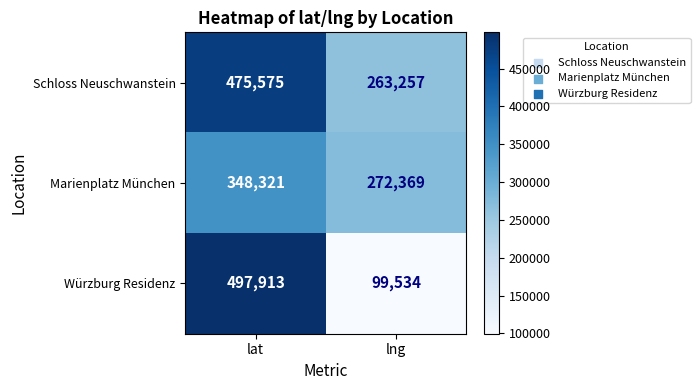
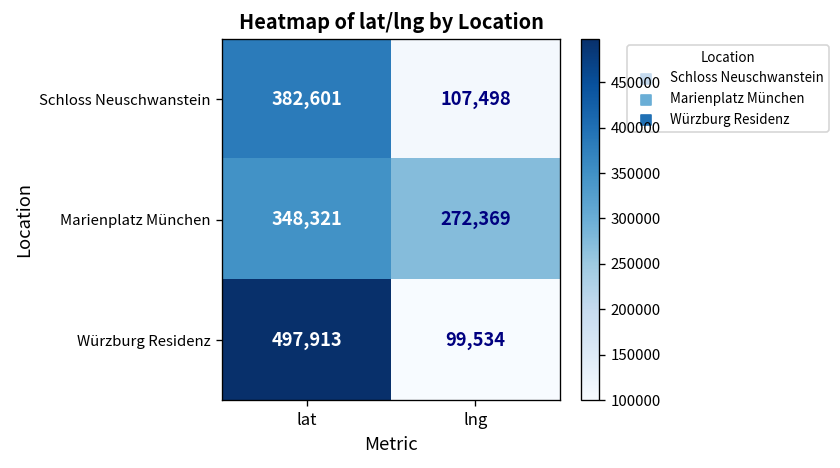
Schloss Neuschwanstein, lat: 475,575 -> 382,601
Schloss Neuschwanstein, lng: 263,257 -> 107,498
